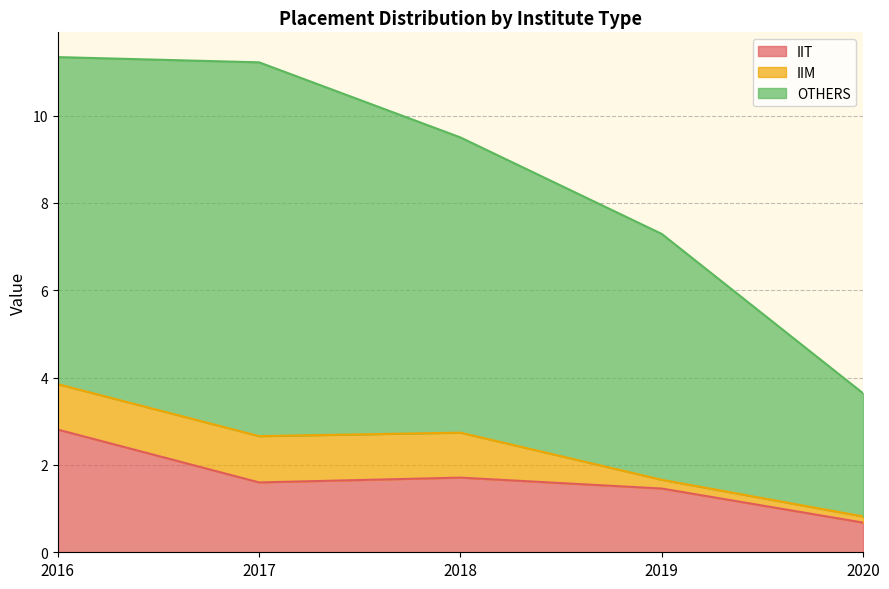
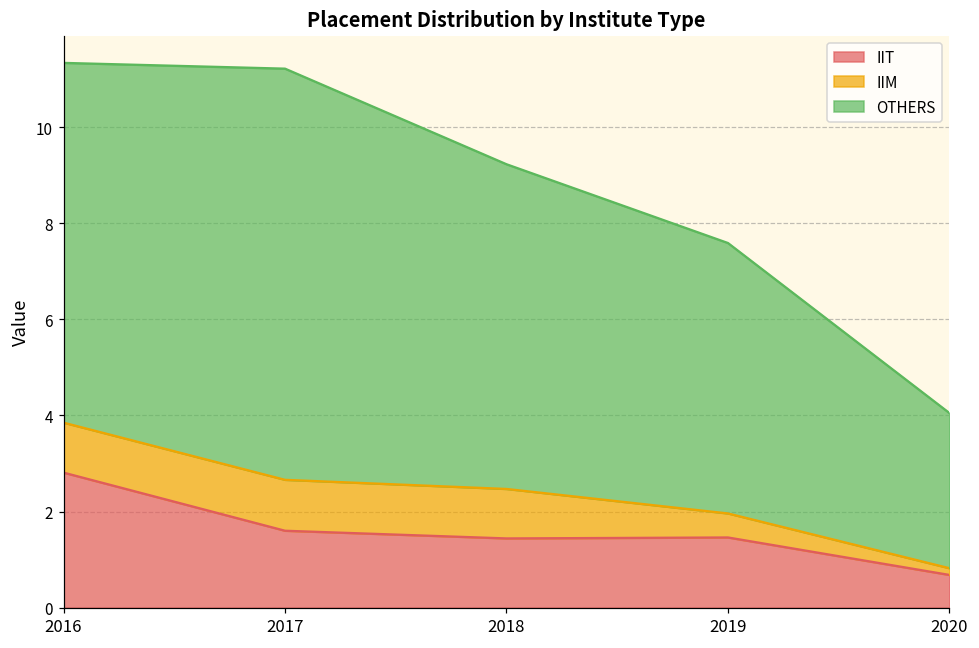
IIT, 2018: 1.7 -> 1.4
IIM, 2019: 0.2 -> 0.5
OTHERS, 2020: 2.8 -> 3.2
